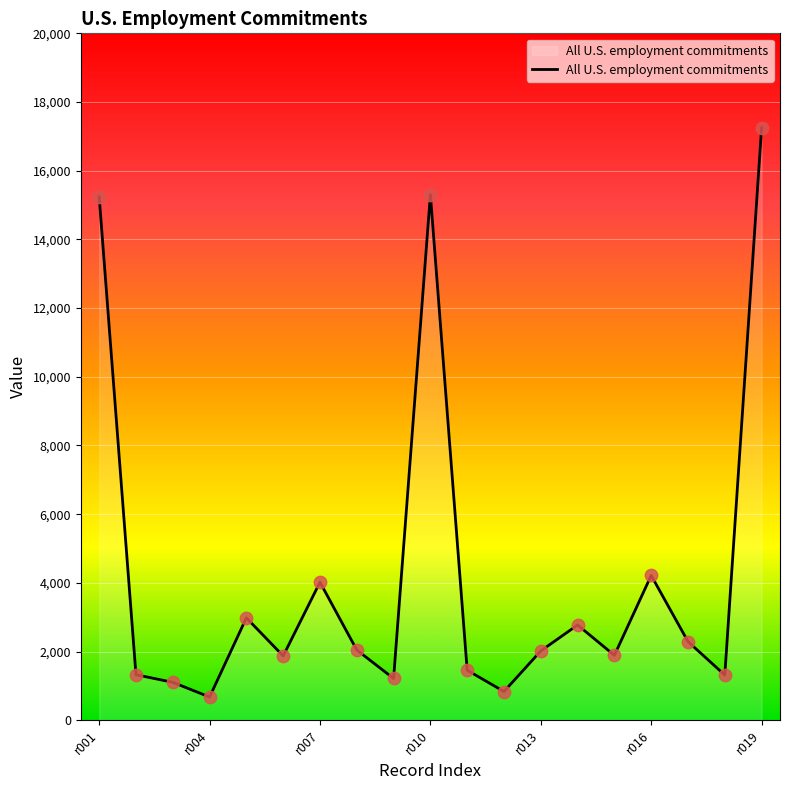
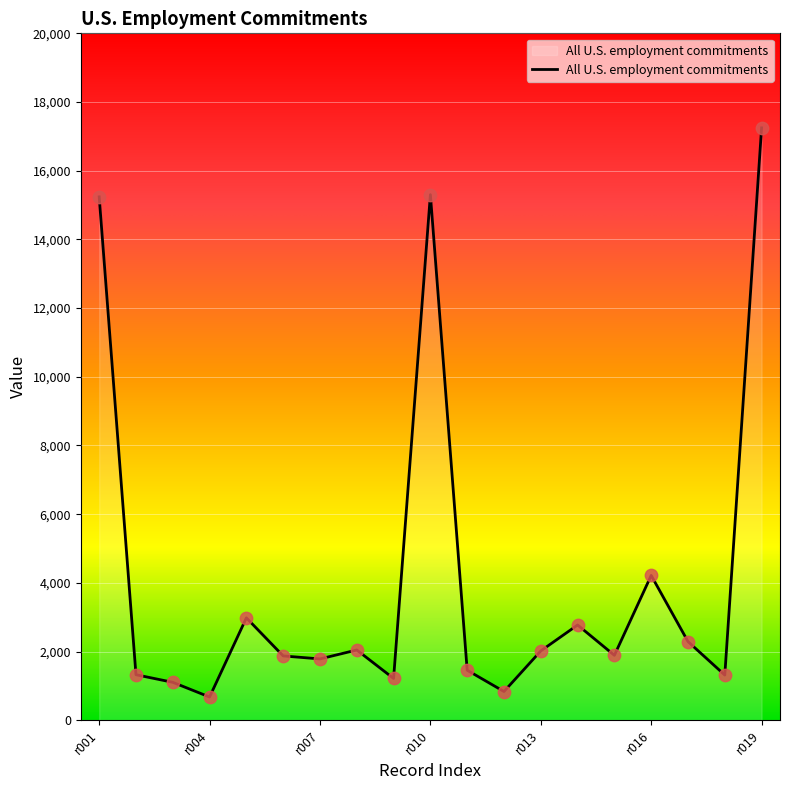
r007: 4,000 -> 1,800
